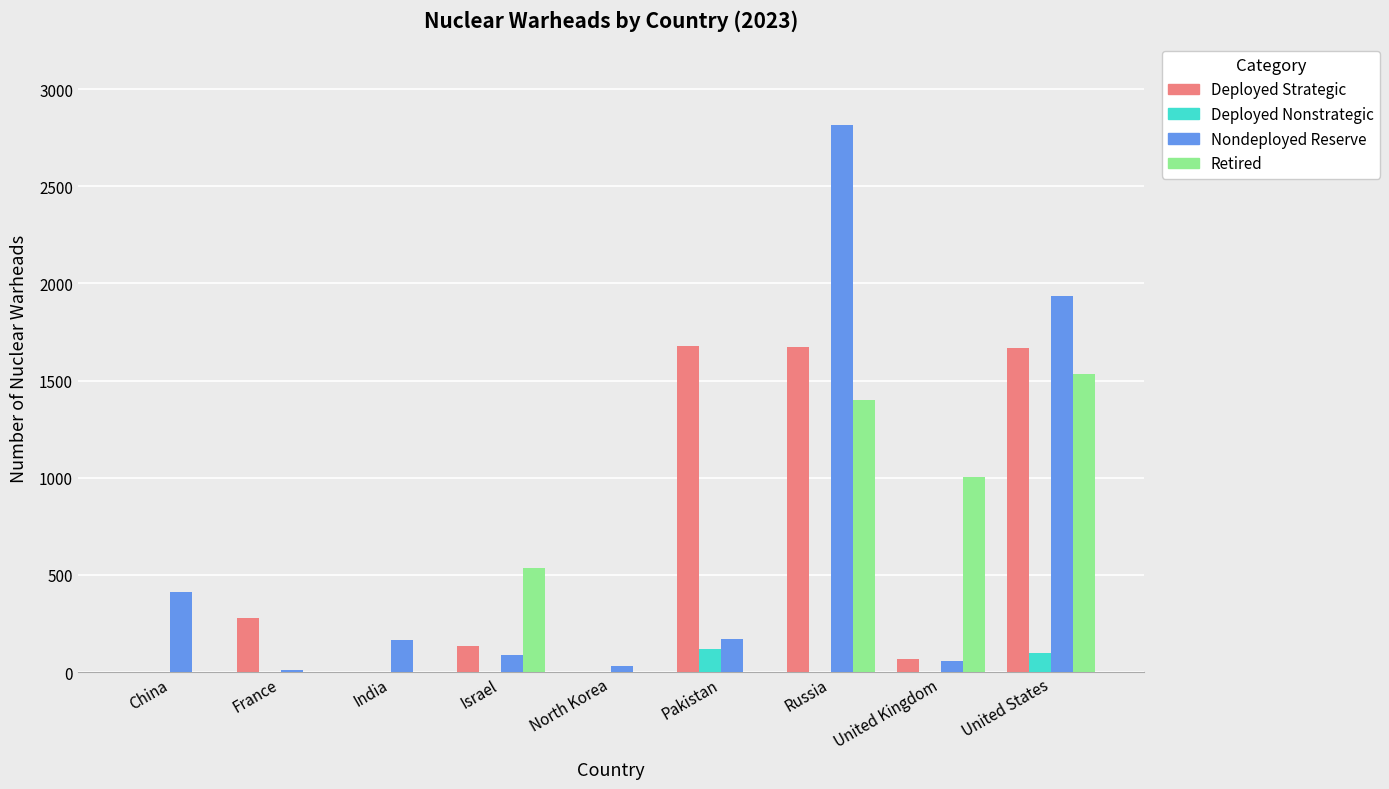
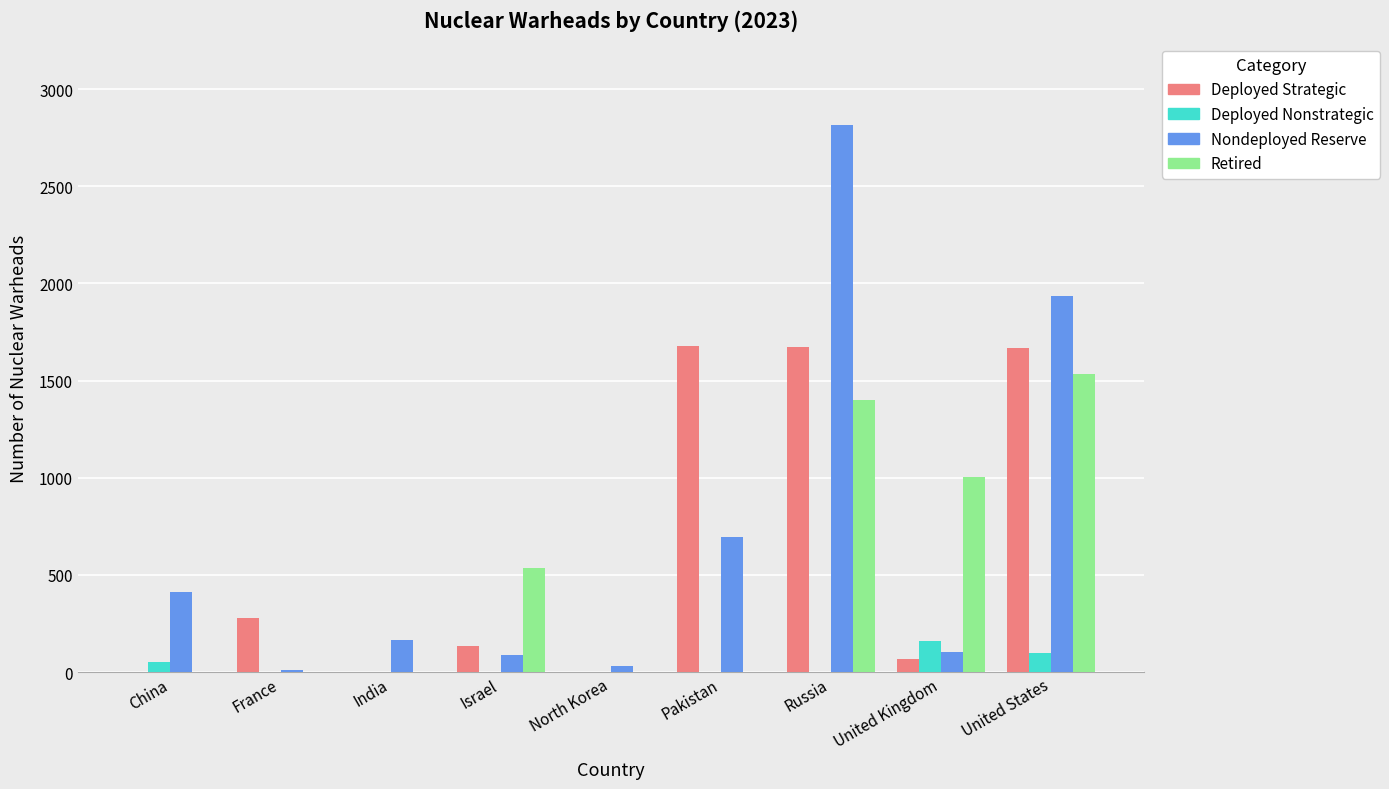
Deployed Nonstrategic, China: 0 -> 50
Deployed Nonstrategic, Pakistan: 120 -> 0
Nondeployed Reserve, Pakistan: 170 -> 690
Deployed Nonstrategic, United Kingdom: 0 -> 160
Nondeployed Reserve, United Kingdom: 60 -> 110
